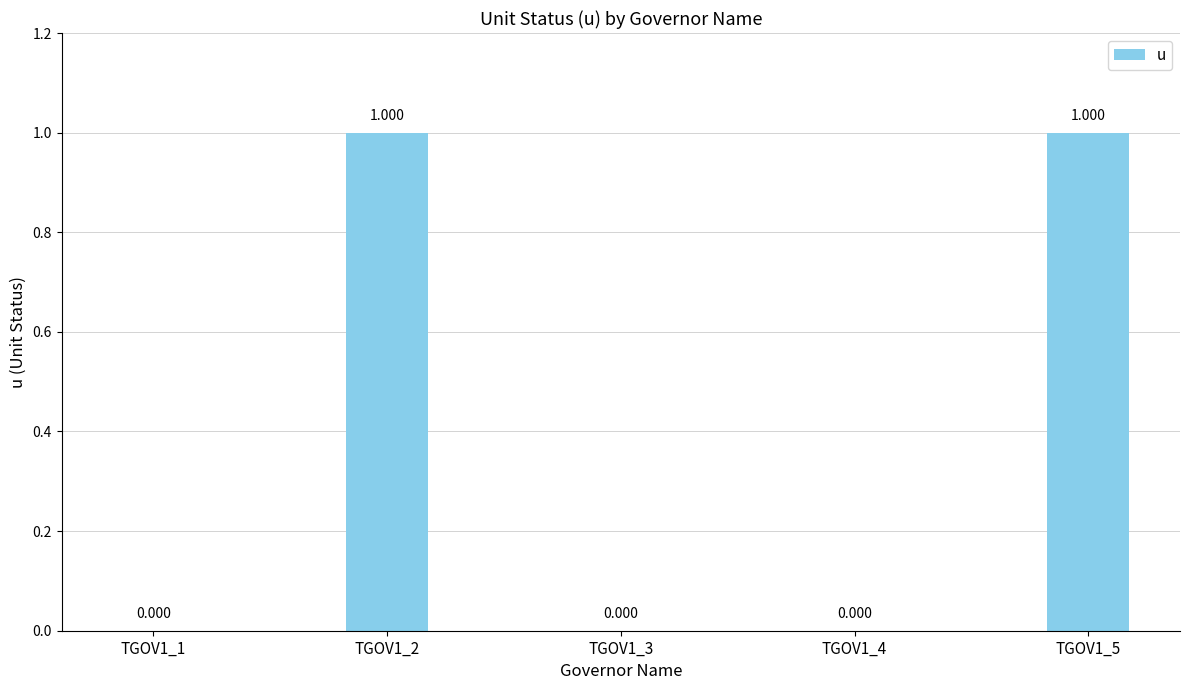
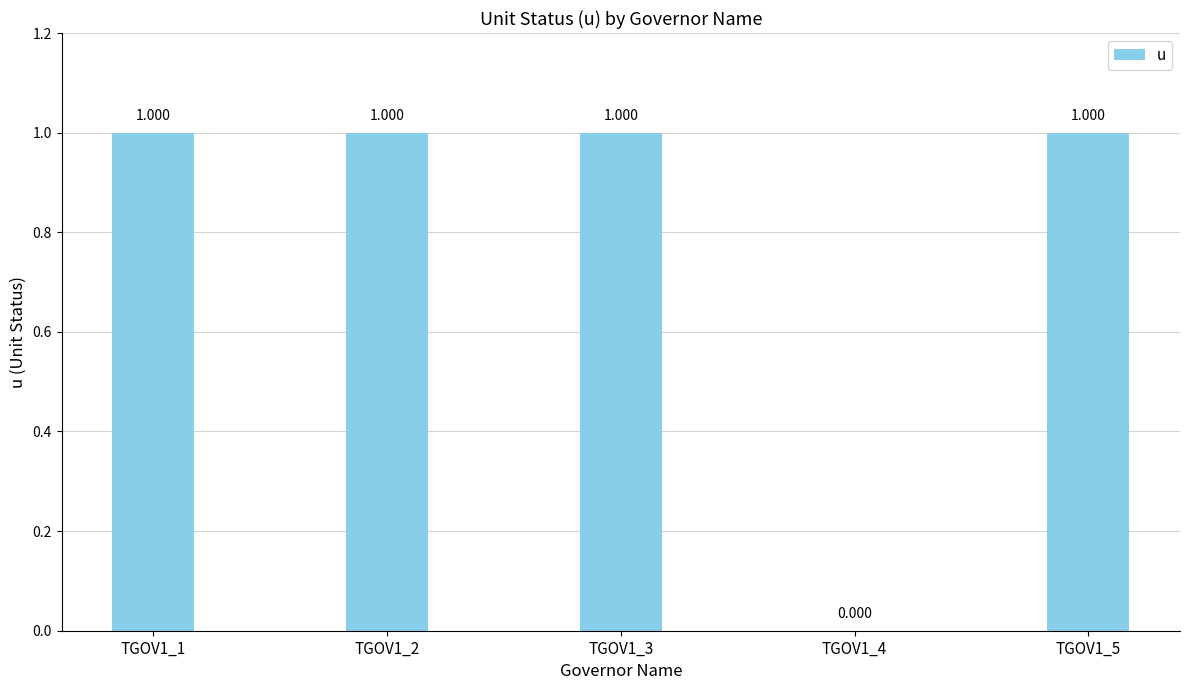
TGOV1_1: 0.000 -> 1.000
TGOV1_3: 0.000 -> 1.000
